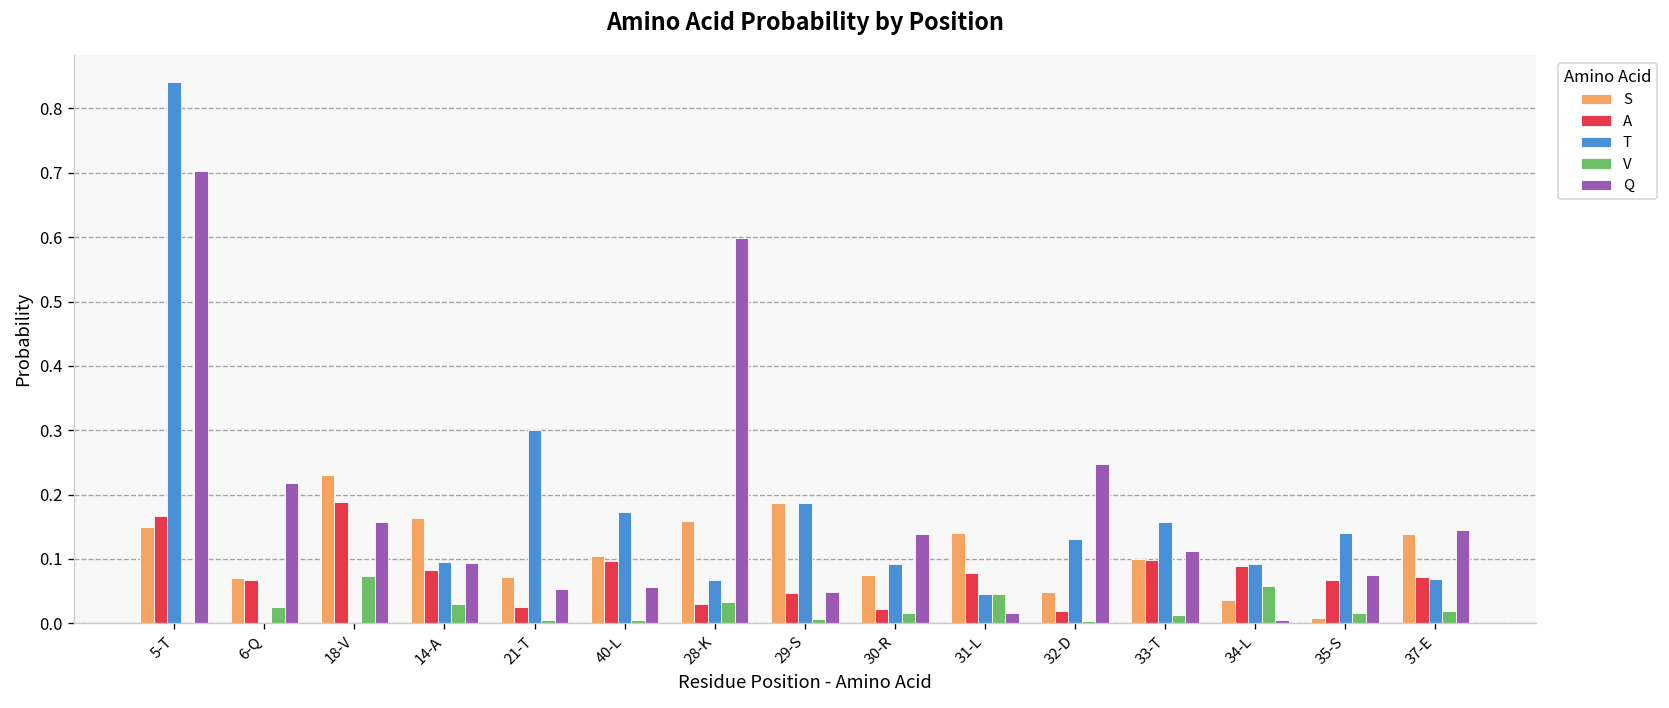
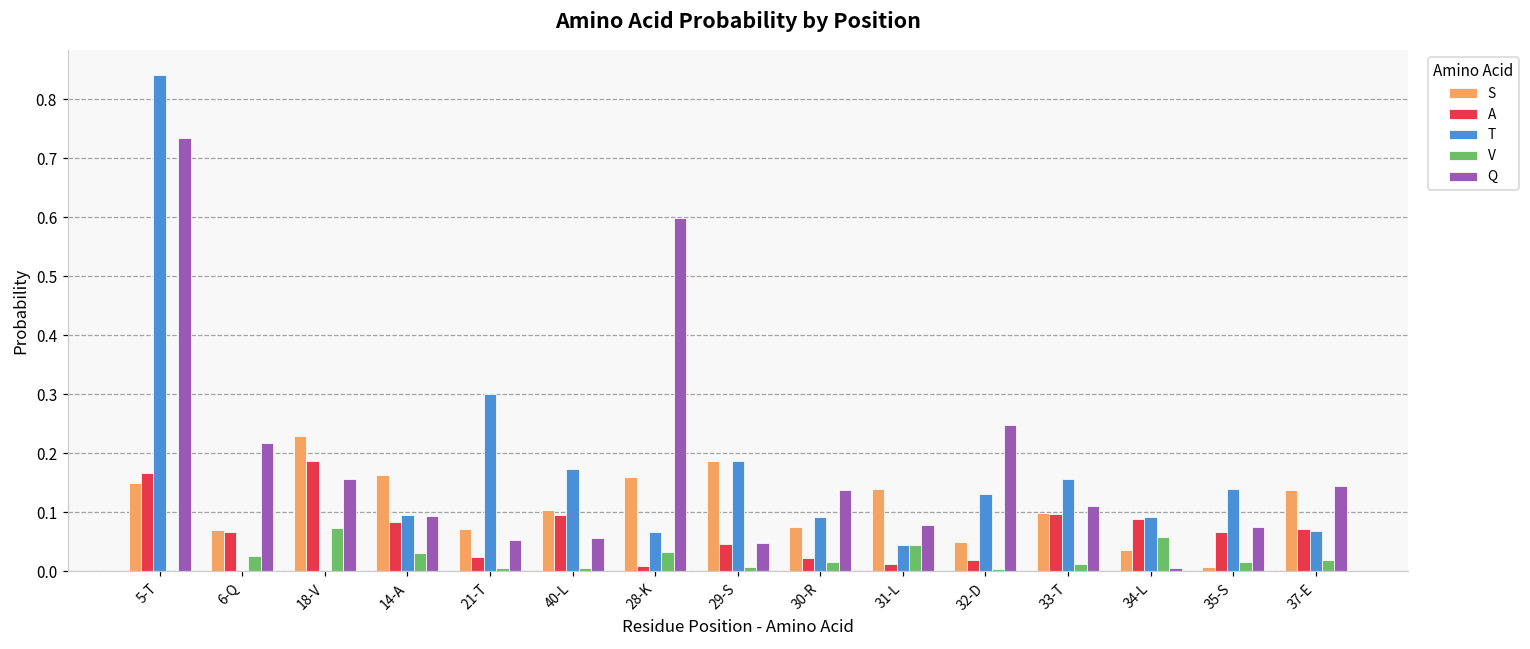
Q, 5-T: 0.70 -> 0.73
A, 28-K: 0.03 -> 0.01
A, 31-L: 0.08 -> 0.01
Q, 31-L: 0.02 -> 0.08
